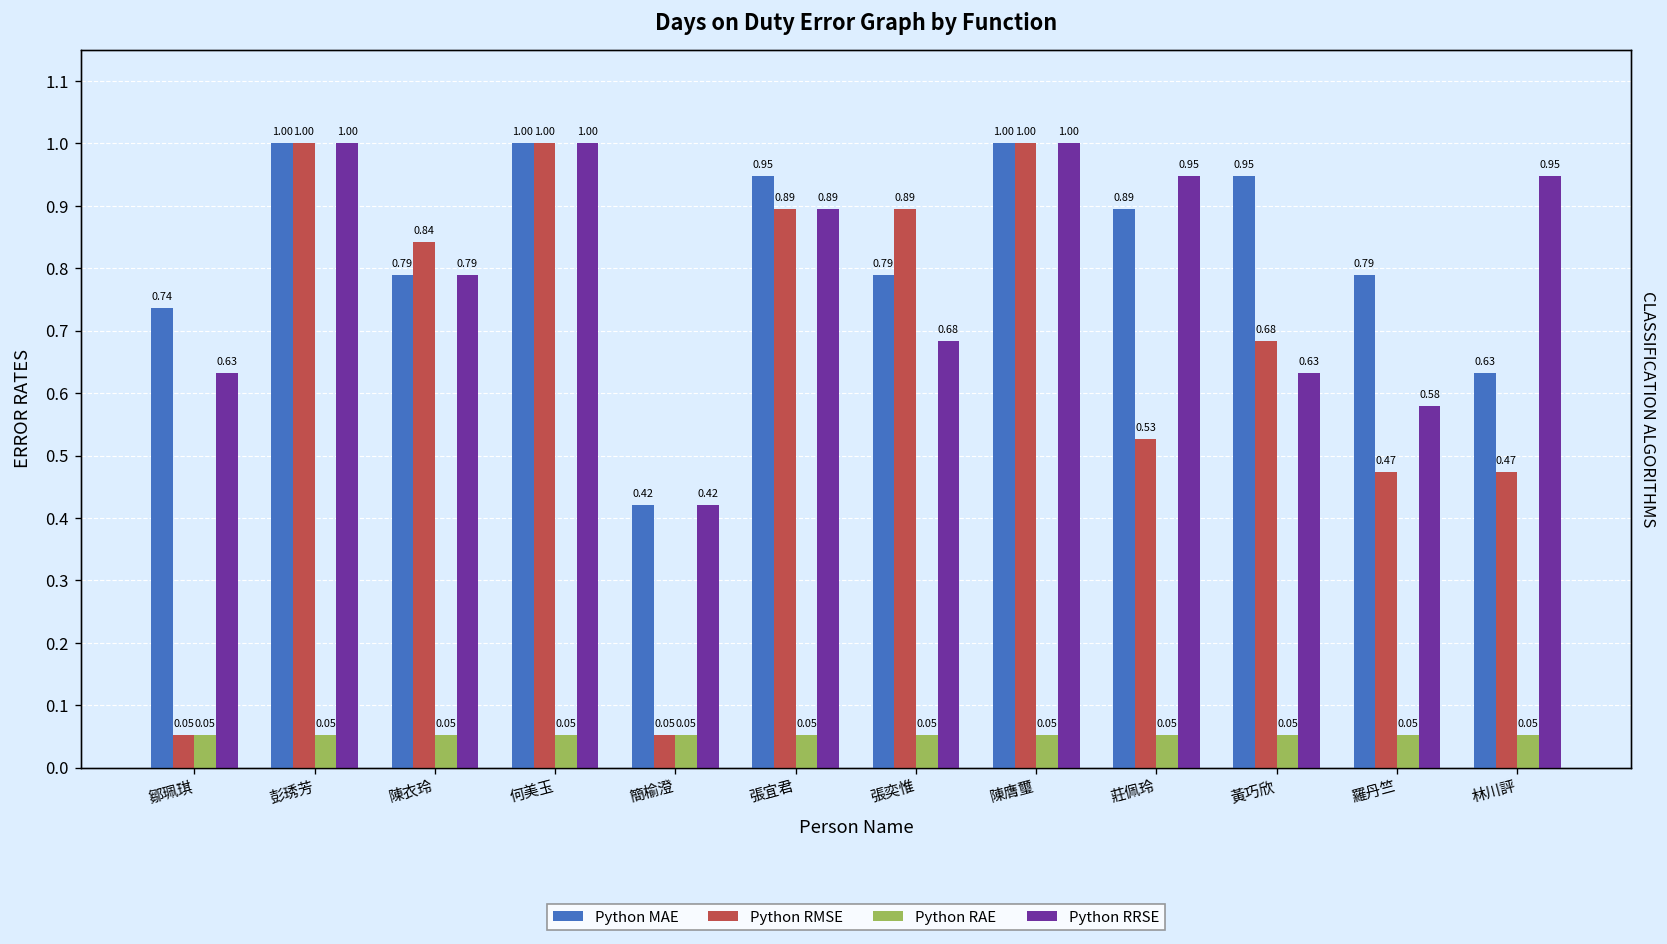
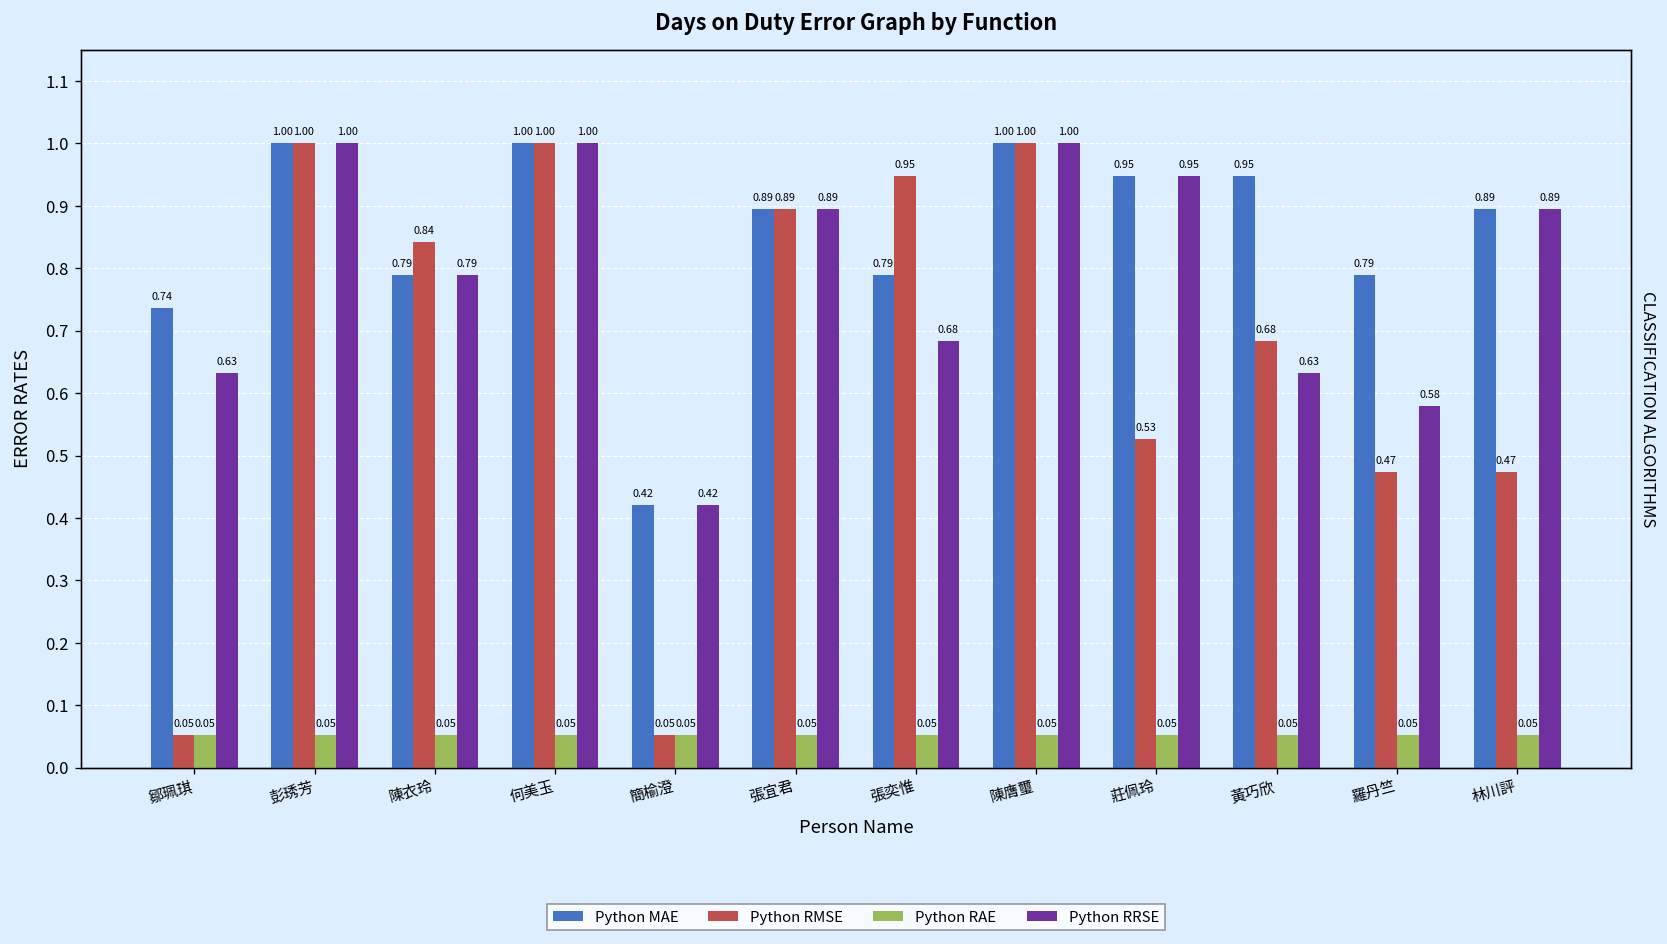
Python MAE, 張宜君: 0.95 -> 0.89
Python RMSE, 張奕惟: 0.89 -> 0.95
Python MAE, 莊佩玲: 0.89 -> 0.95
Python MAE, 林川評: 0.63 -> 0.89
Python RRSE, 林川評: 0.95 -> 0.89
